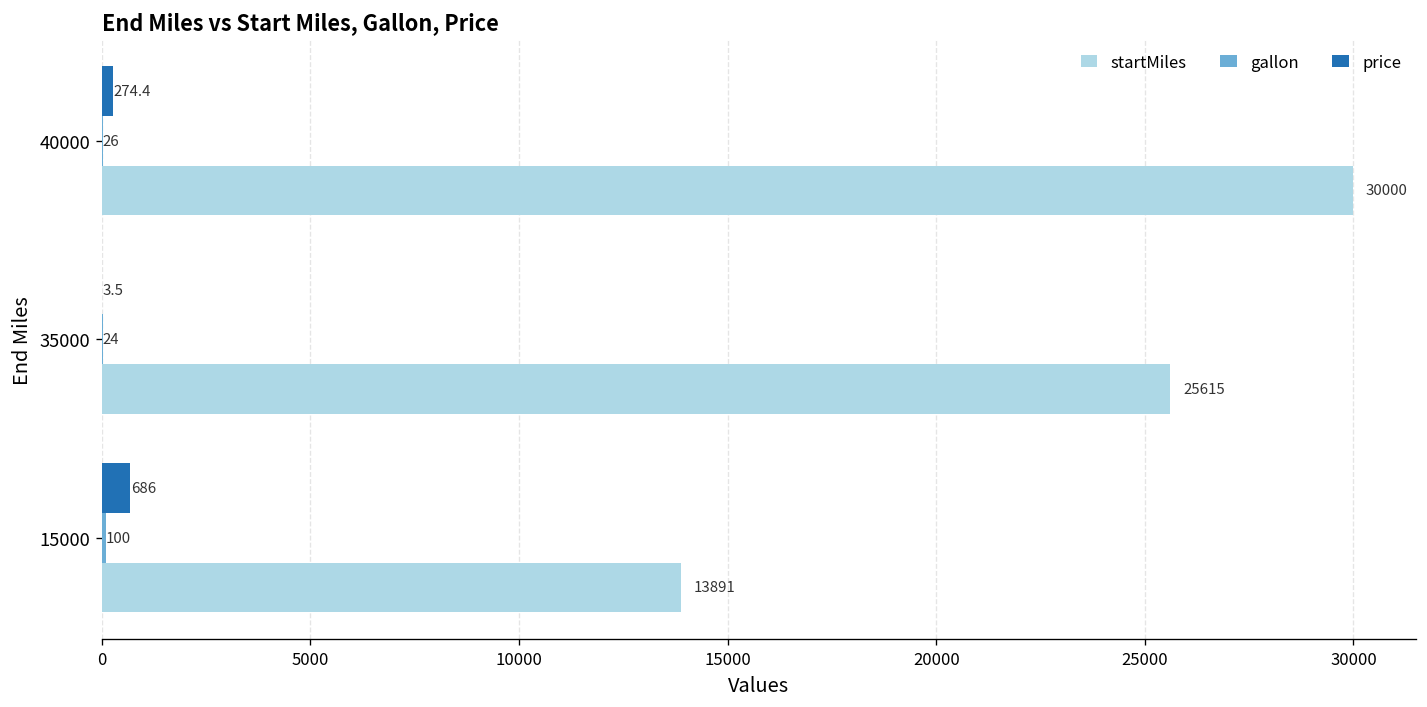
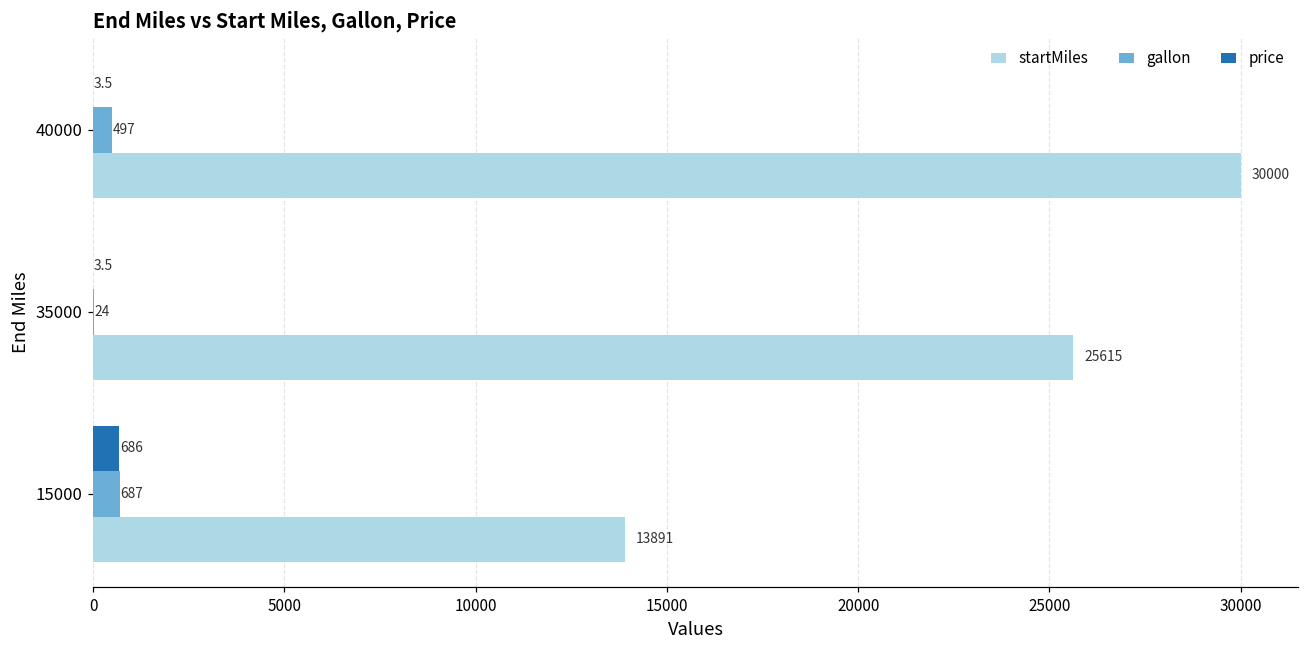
price, 40000: 274.4 -> 3.5
gallon, 40000: 26 -> 497
gallon, 15000: 100 -> 687
